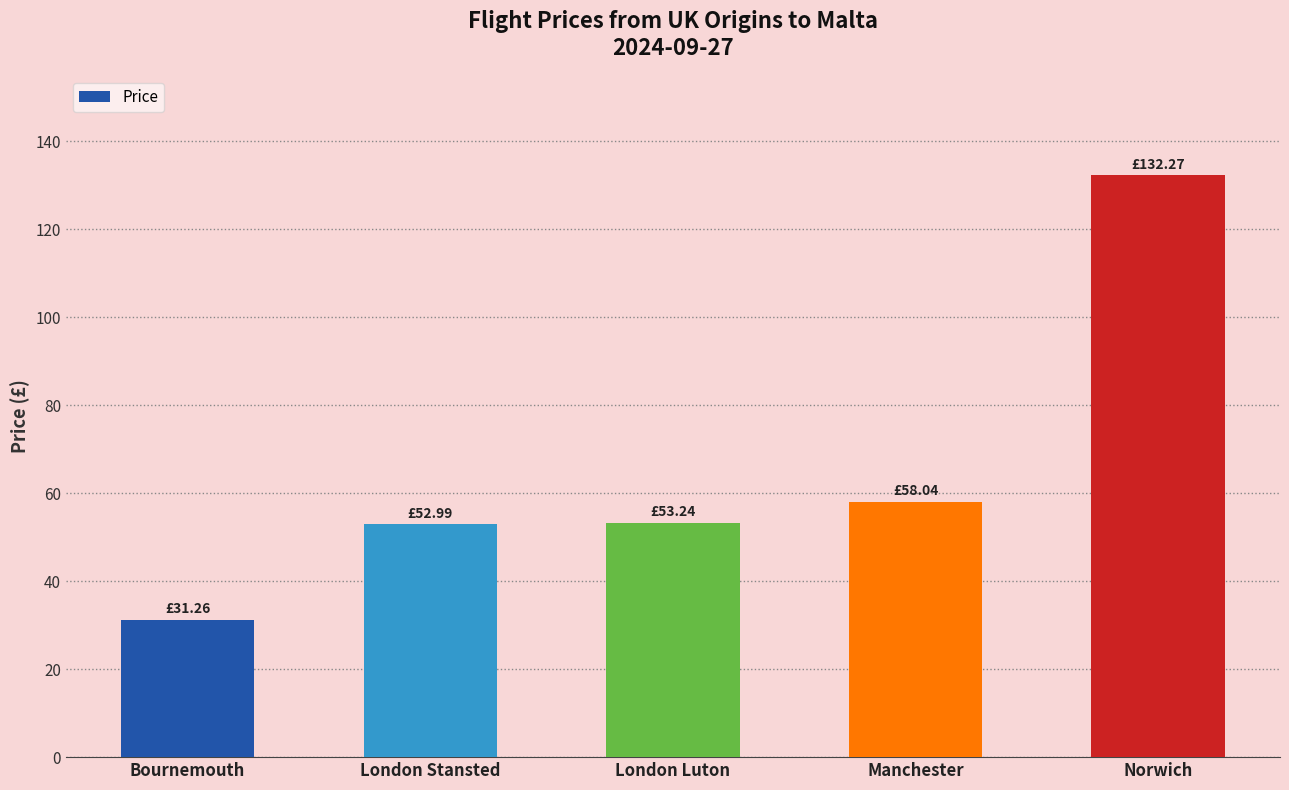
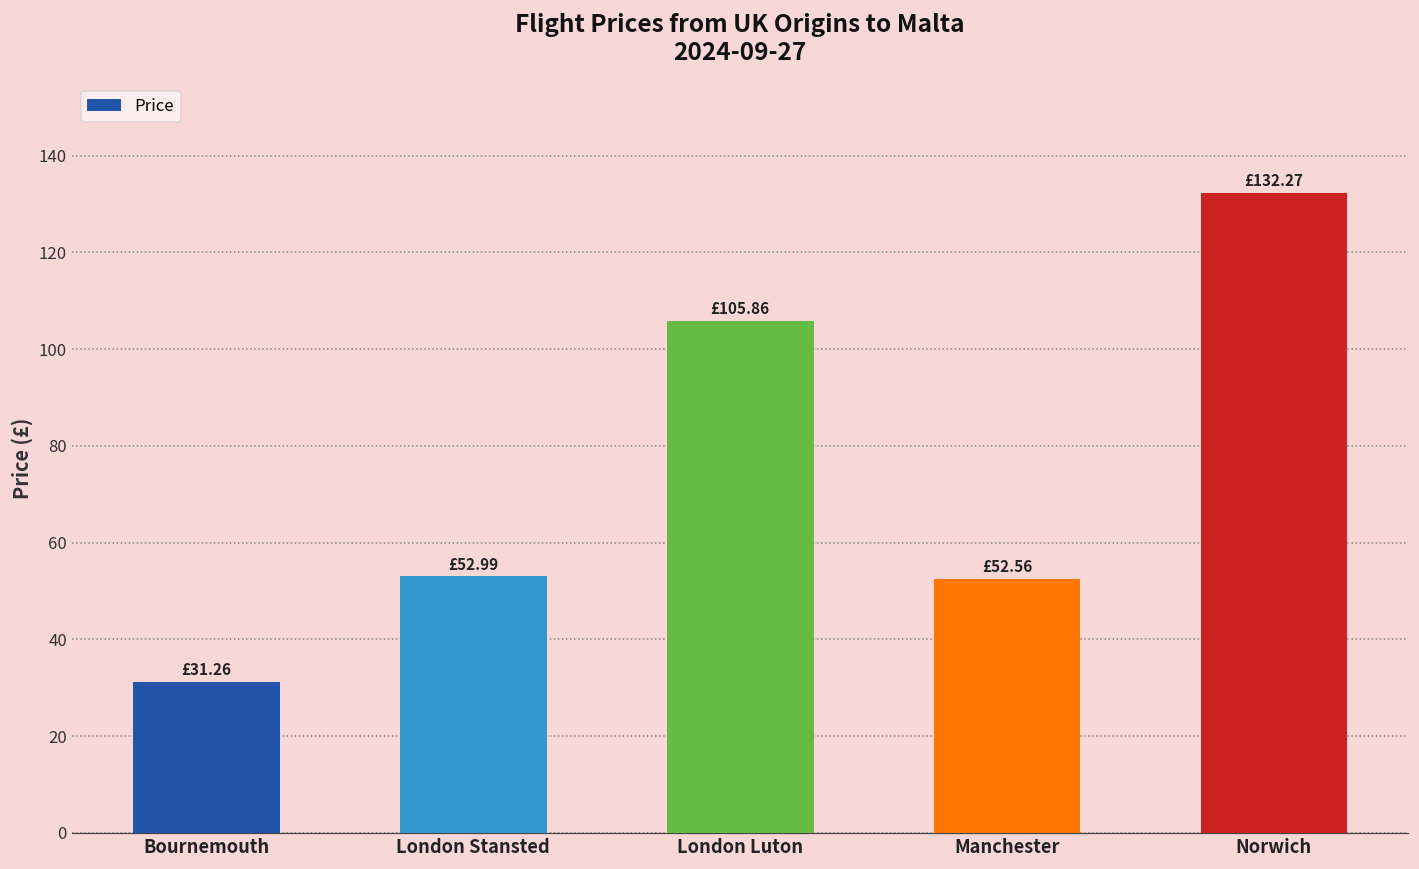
London Luton: £53.24 -> £105.86
Manchester: £58.04 -> £52.56
